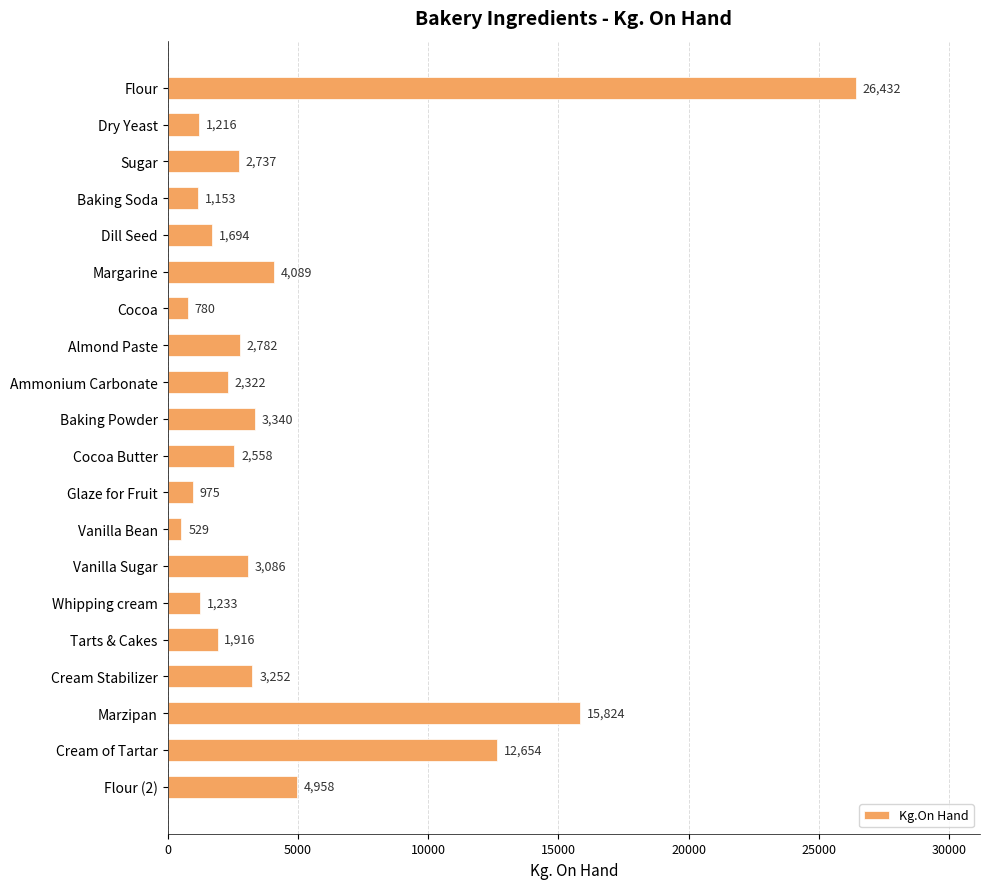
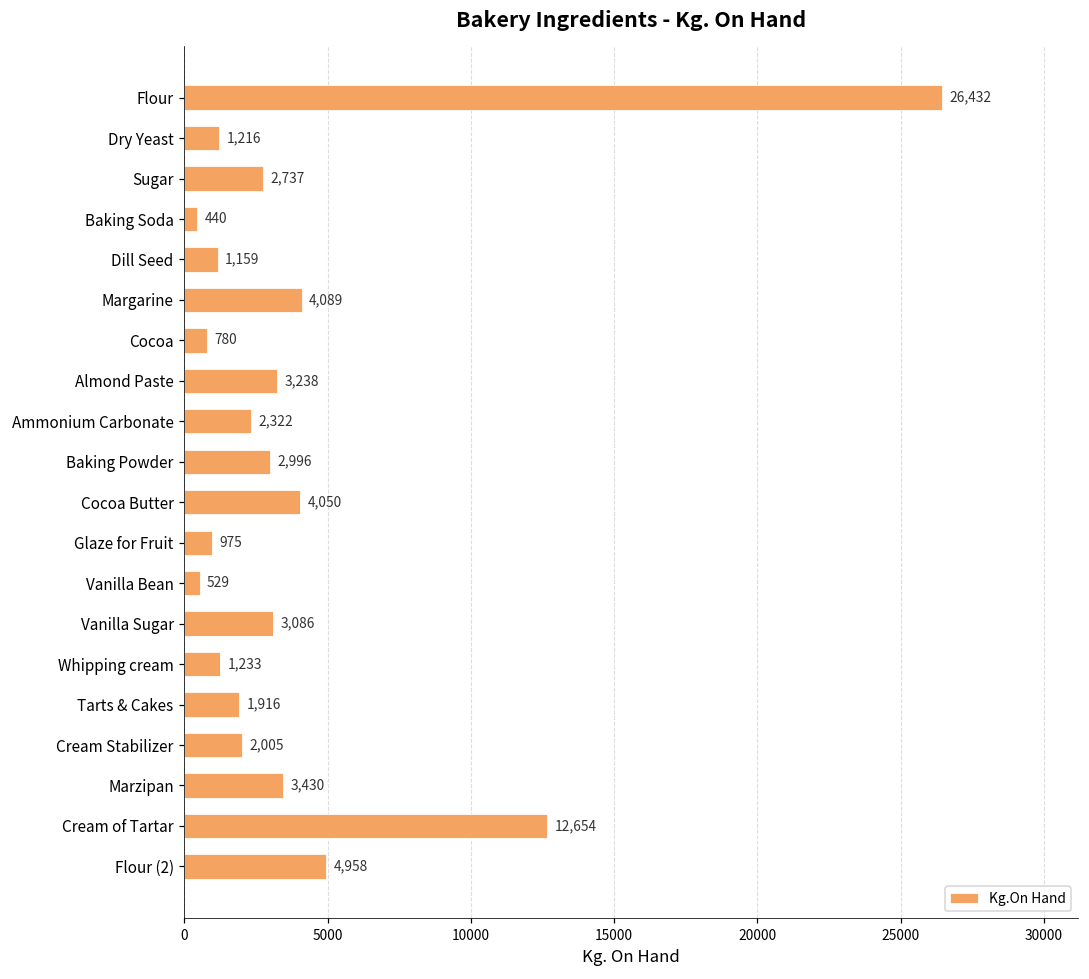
Baking Soda: 1,153 -> 440
Dill Seed: 1,694 -> 1,159
Almond Paste: 2,782 -> 3,238
Baking Powder: 3,340 -> 2,996
Cocoa Butter: 2,558 -> 4,050
Cream Stabilizer: 3,252 -> 2,005
Marzipan: 15,824 -> 3,430
